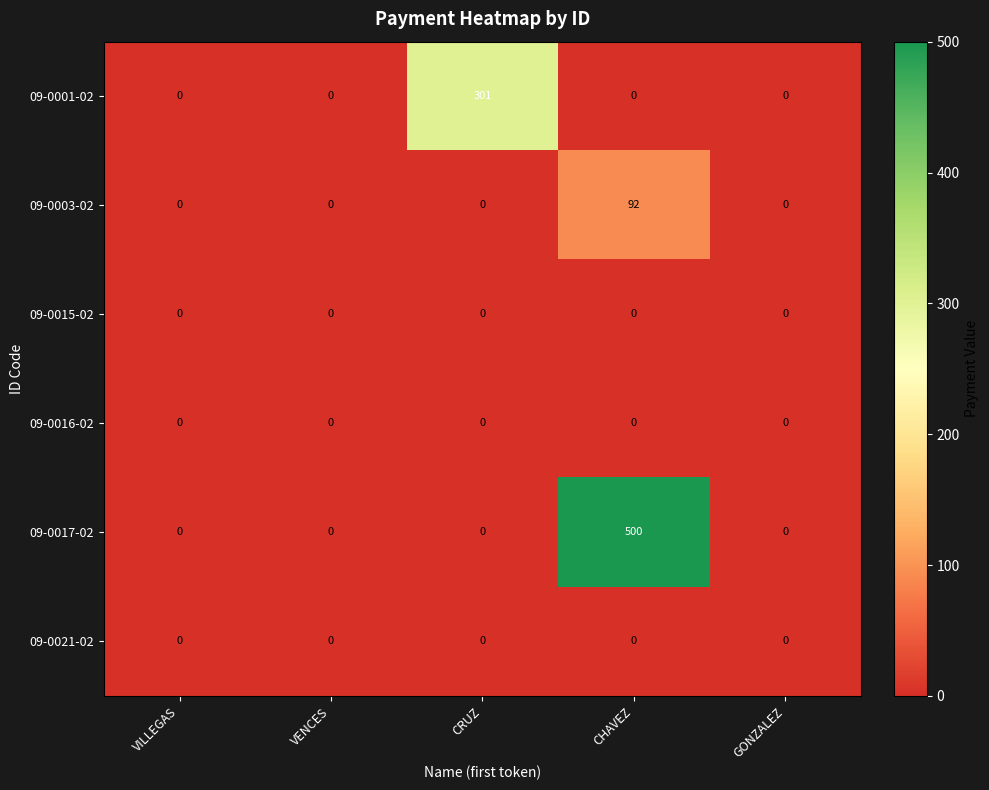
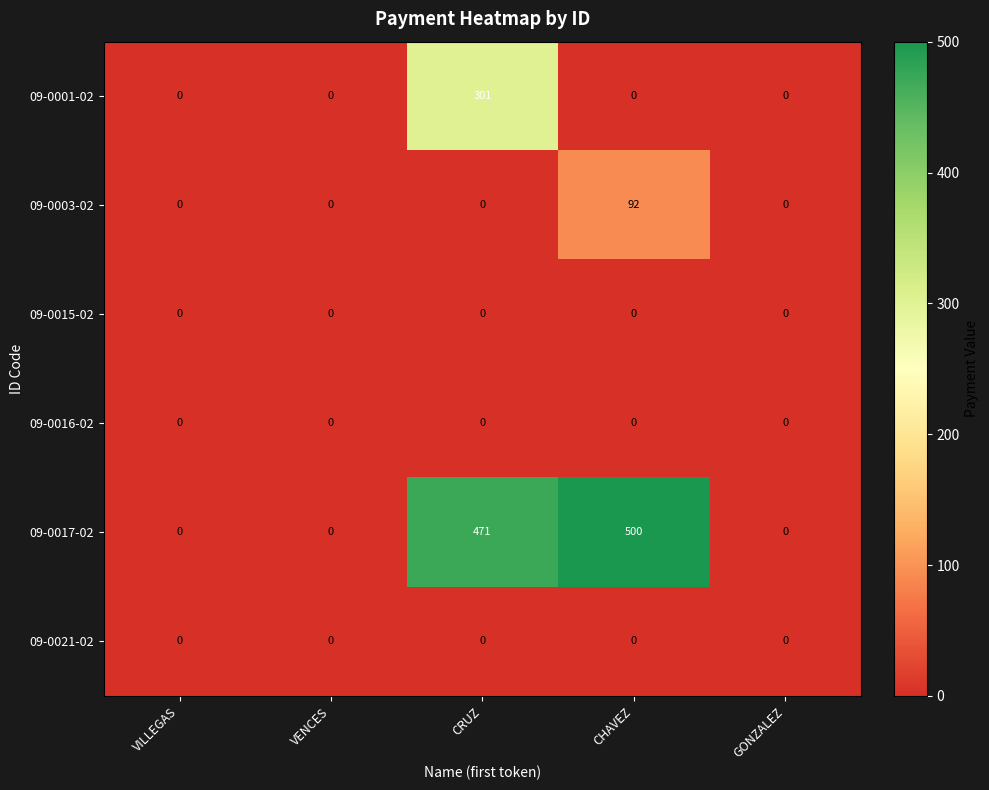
09-0017-02, CRUZ: 0 -> 471
